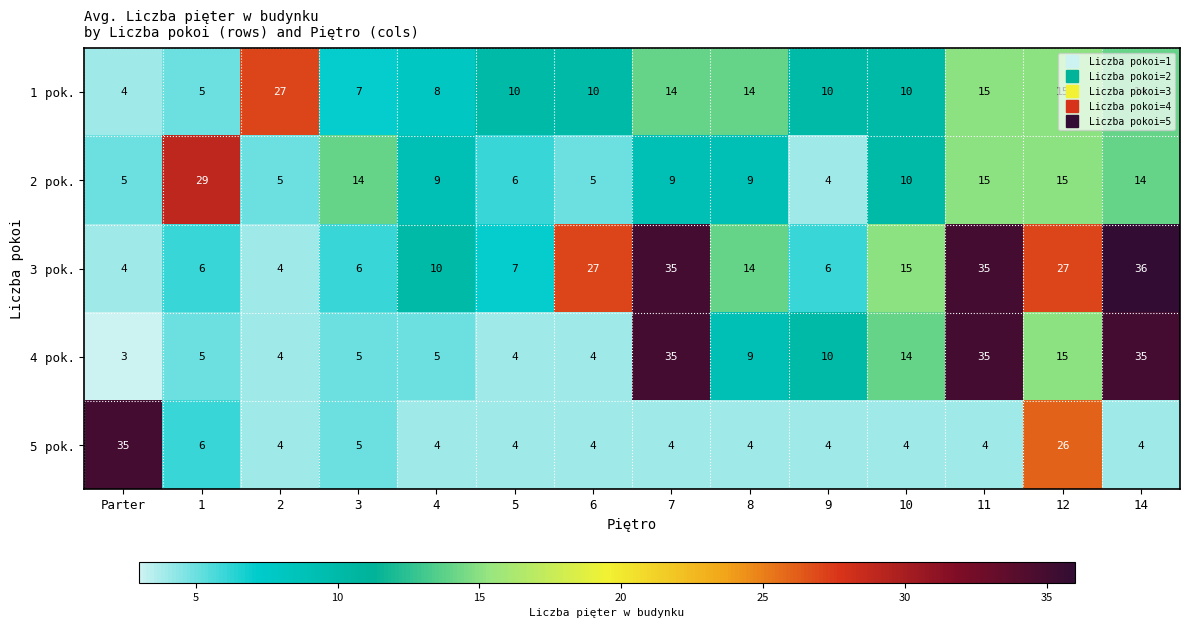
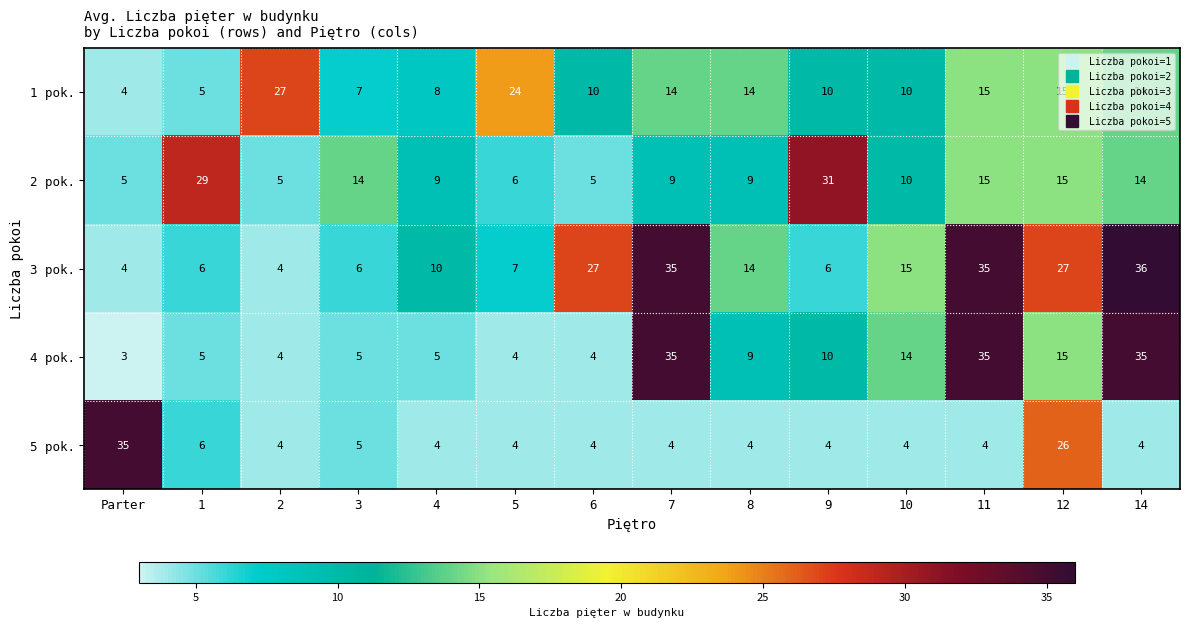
1 pok., 5: 10 -> 24
2 pok., 9: 4 -> 31
